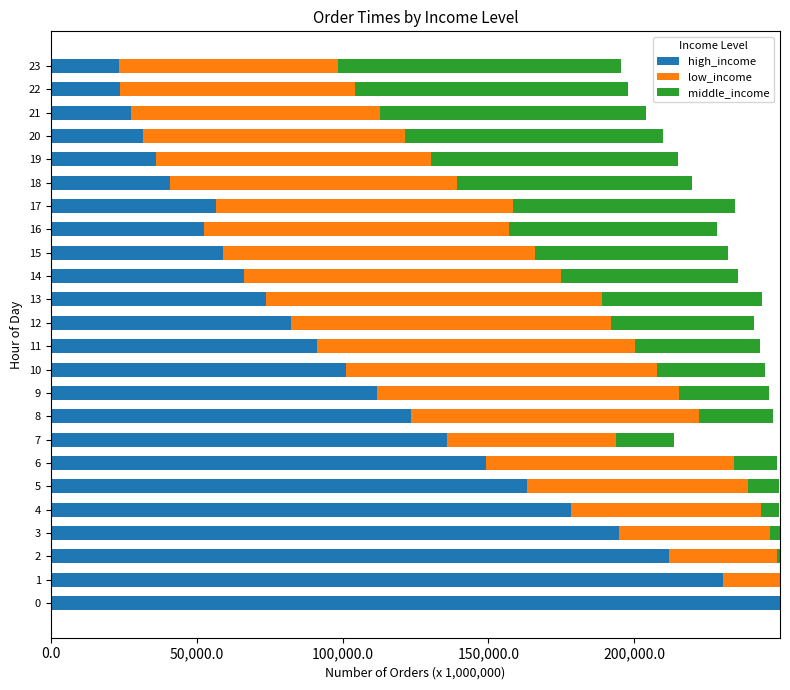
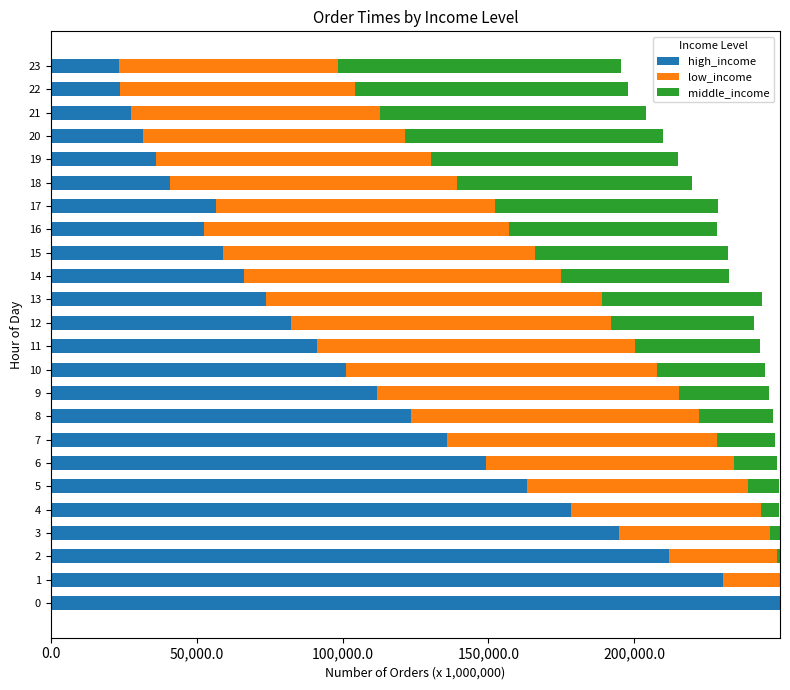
low_income, 17: 102,000 -> 96,000
middle_income, 14: 61,000 -> 58,000
low_income, 7: 58,000 -> 93,000
